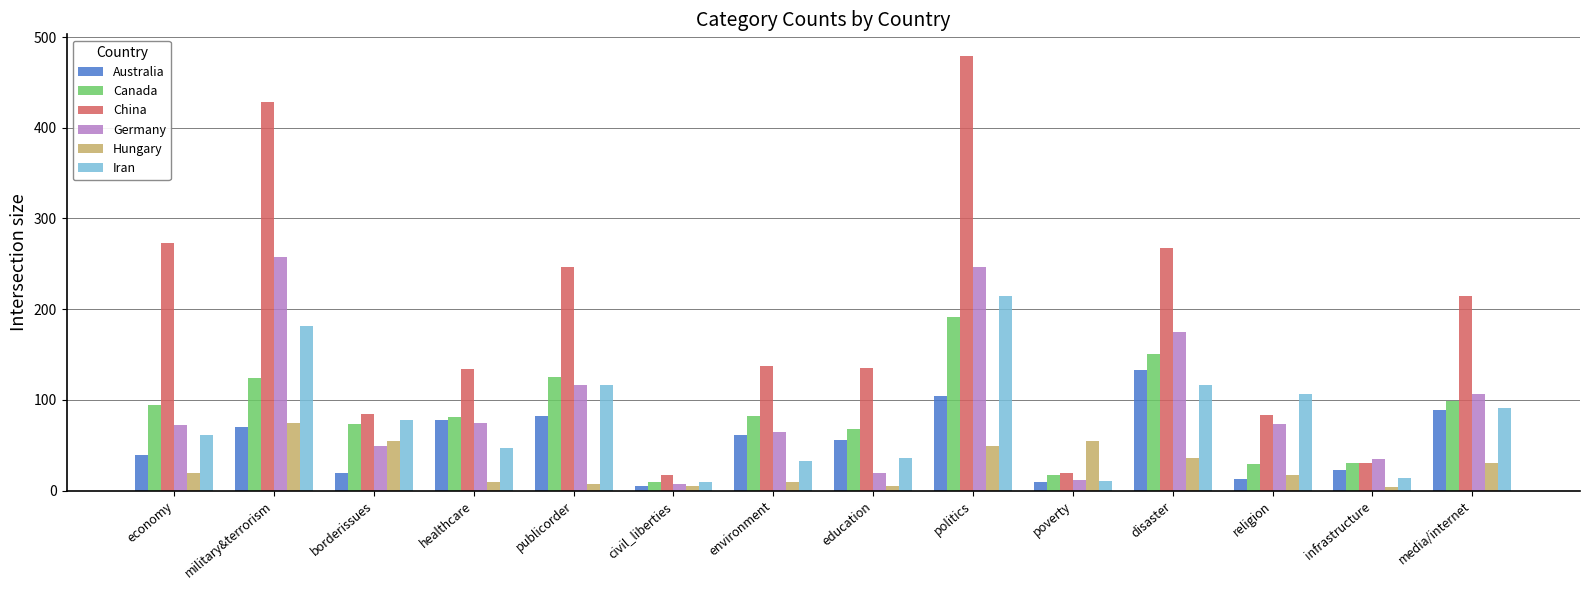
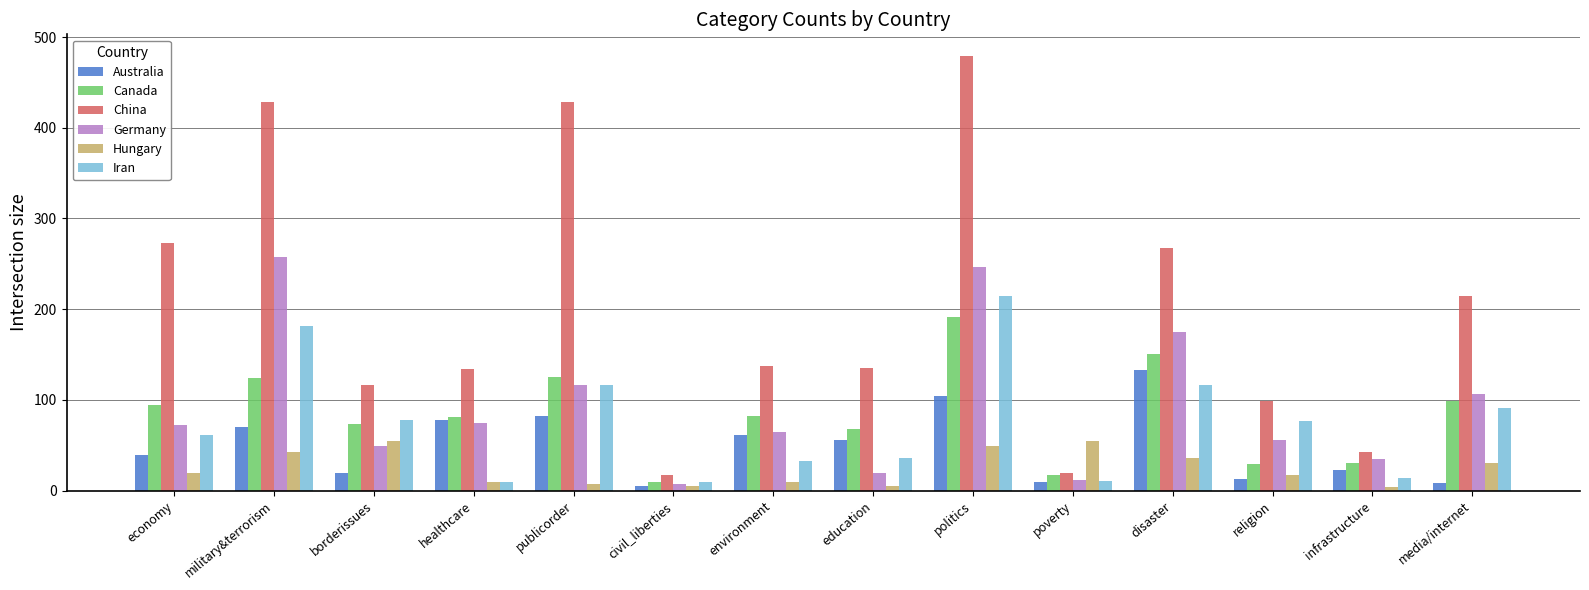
Hungary, military&terrorism: 80 -> 40
China, borderissues: 90 -> 120
Iran, healthcare: 50 -> 10
China, publicorder: 250 -> 430
China, religion: 80 -> 100
Germany, religion: 70 -> 60
Iran, religion: 110 -> 80
China, infrastructure: 30 -> 40
Australia, media/internet: 90 -> 10
